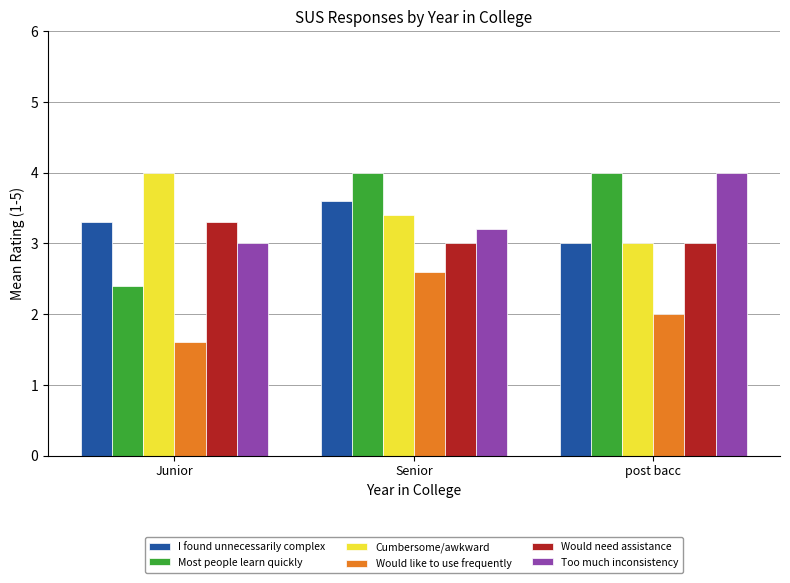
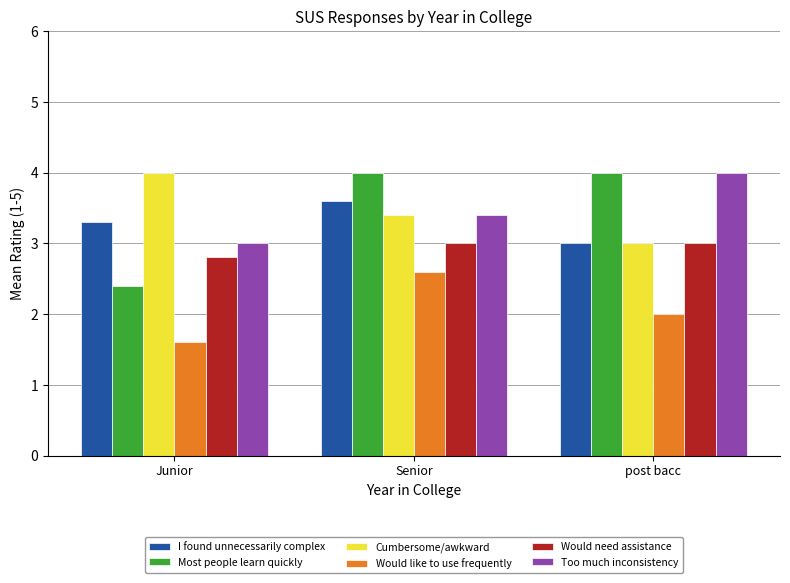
Would need assistance, Junior: 3.3 -> 2.8
Too much inconsistency, Senior: 3.2 -> 3.4
